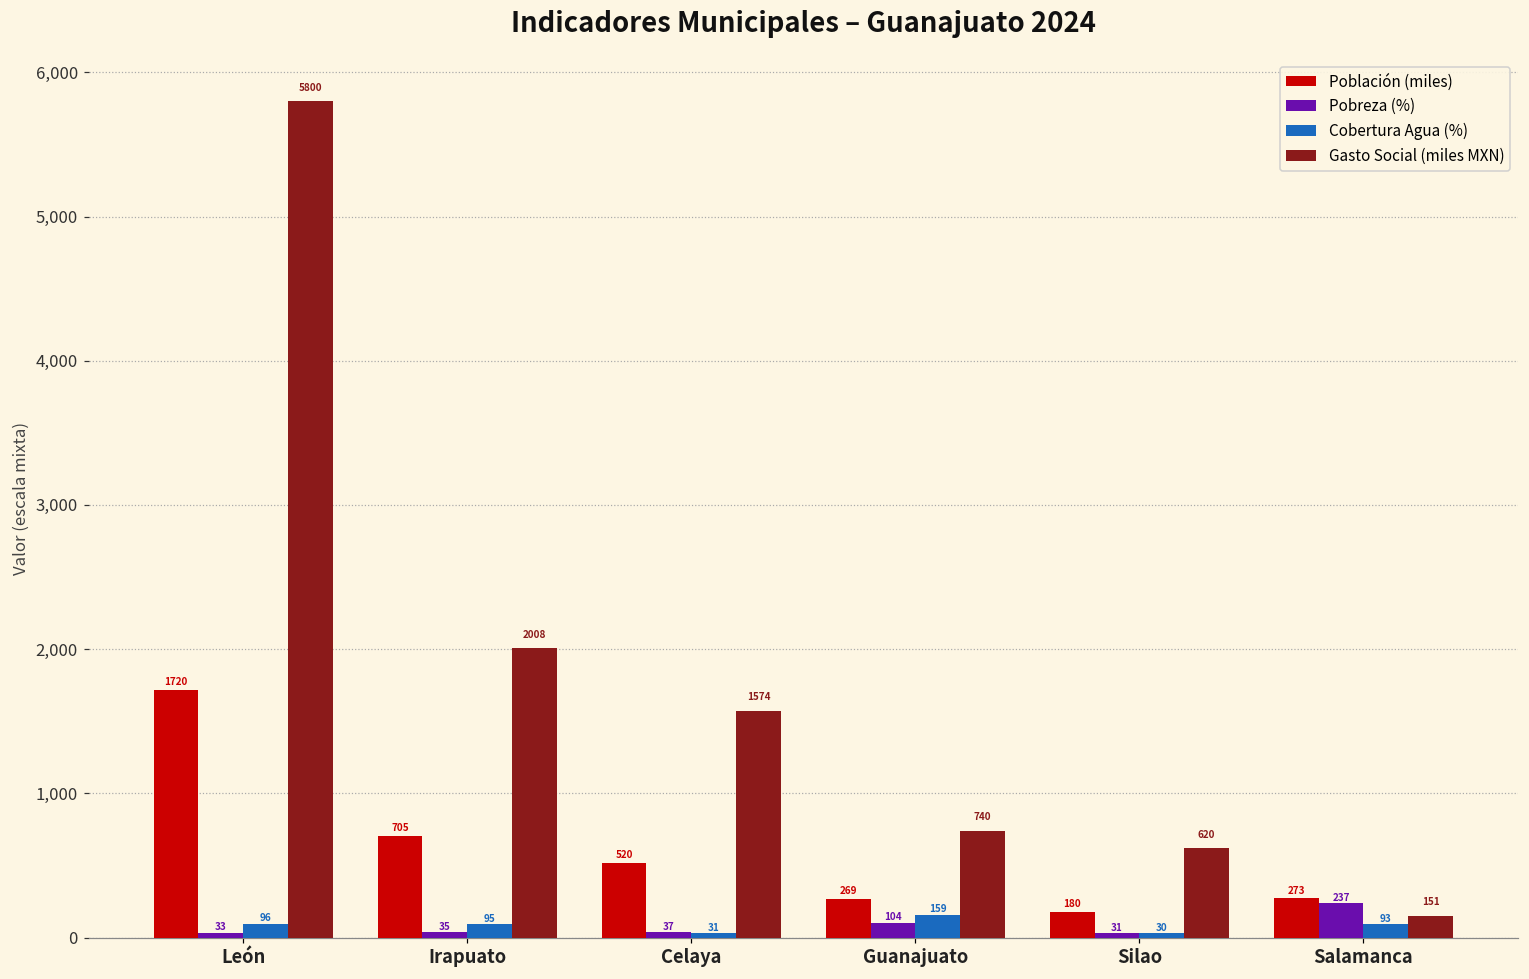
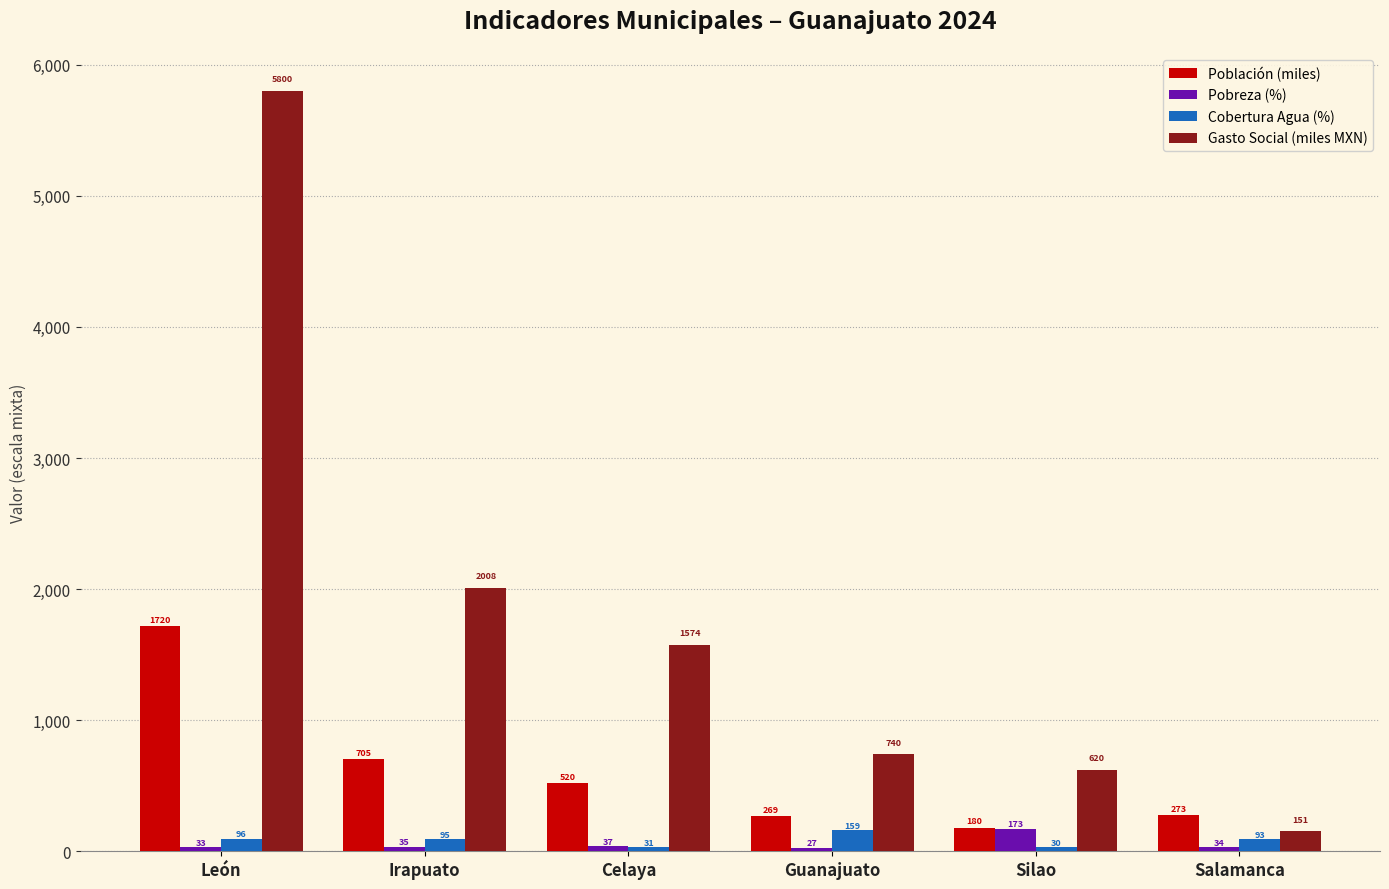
Pobreza (%), Guanajuato: 104 -> 27
Pobreza (%), Silao: 31 -> 173
Pobreza (%), Salamanca: 237 -> 34
